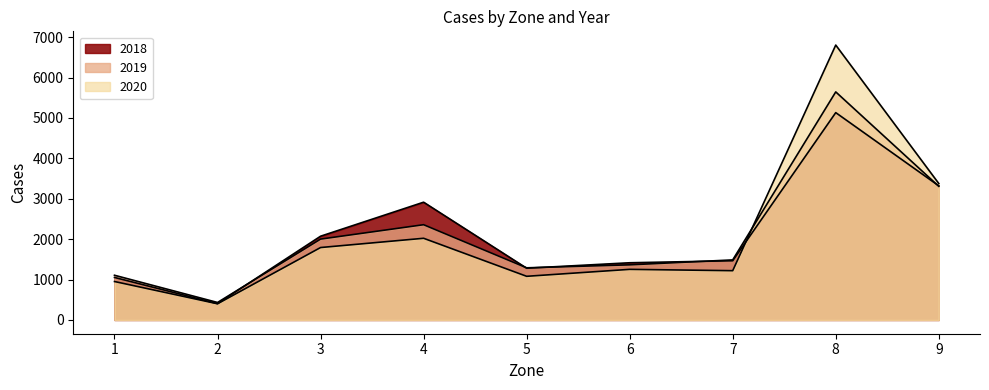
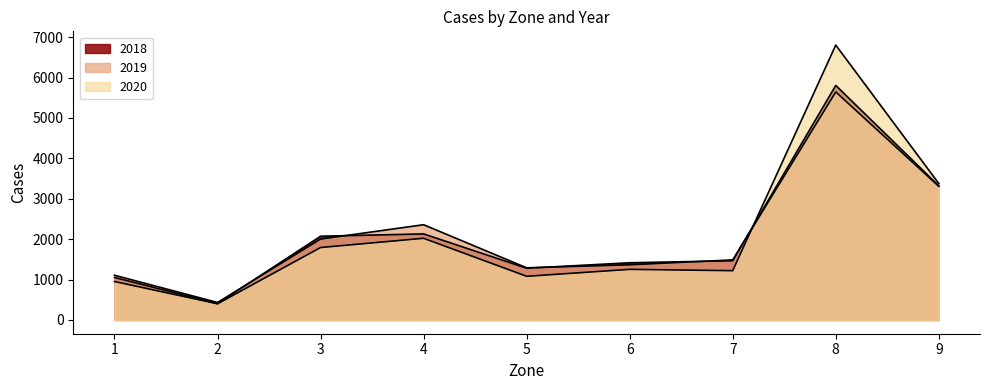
2018, 4: 2900 -> 2100
2018, 8: 5100 -> 5800
